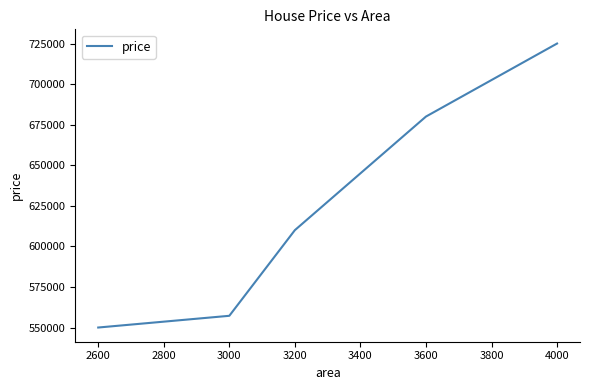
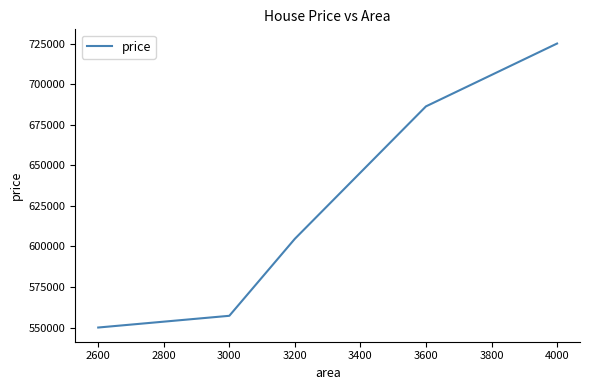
3200: 610000 -> 605000
3600: 680000 -> 686000
